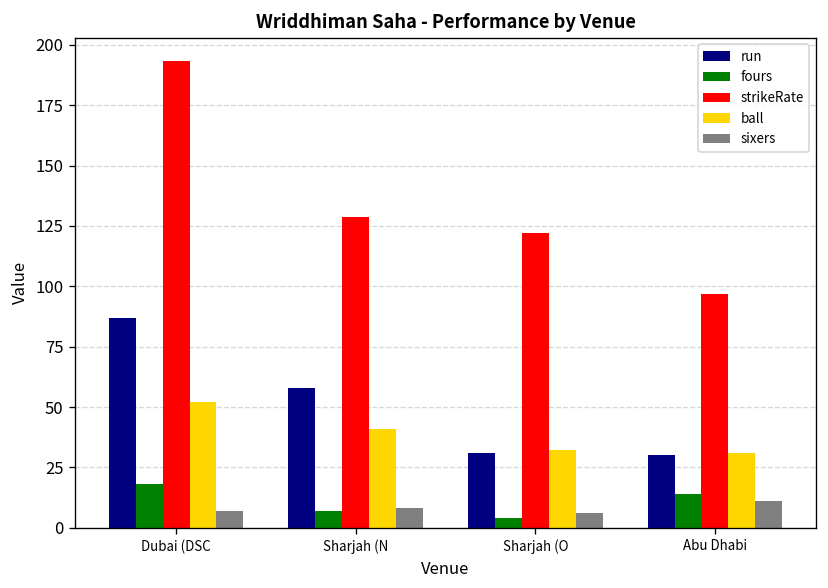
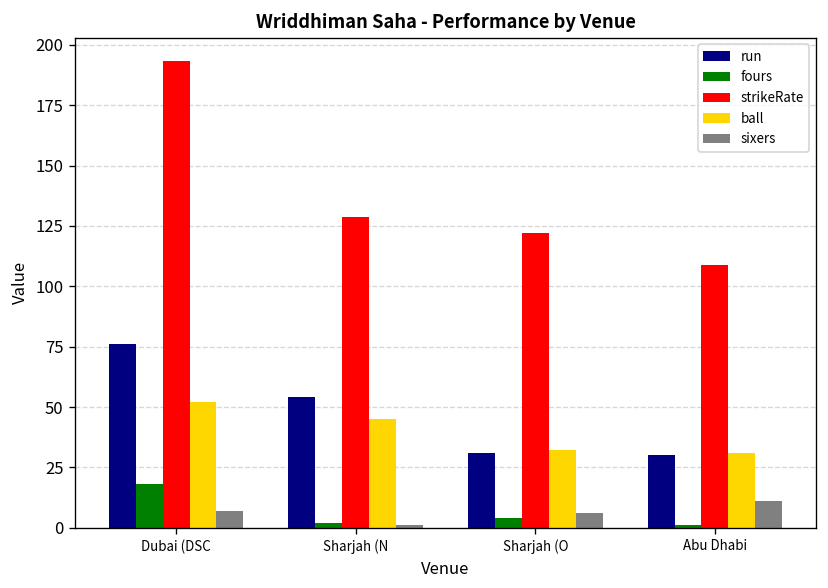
run, Dubai (DSC: 87 -> 76
run, Sharjah (N: 58 -> 54
fours, Sharjah (N: 7 -> 2
ball, Sharjah (N: 41 -> 45
sixers, Sharjah (N: 8 -> 1
fours, Abu Dhabi: 14 -> 1
strikeRate, Abu Dhabi: 97 -> 109
